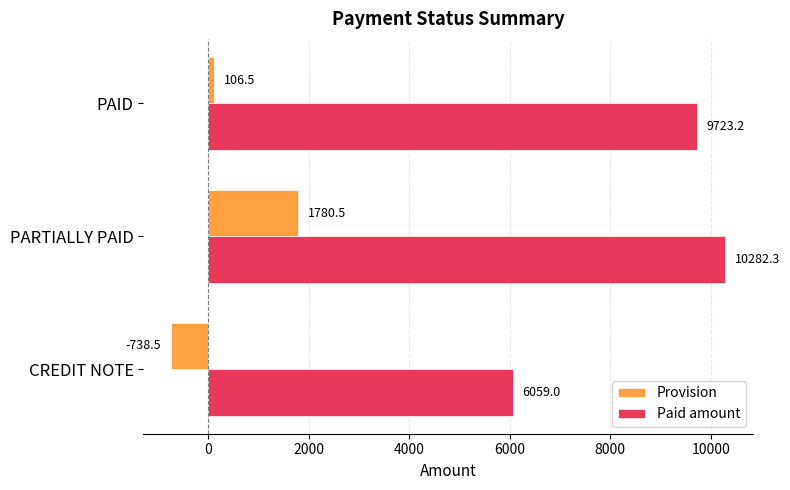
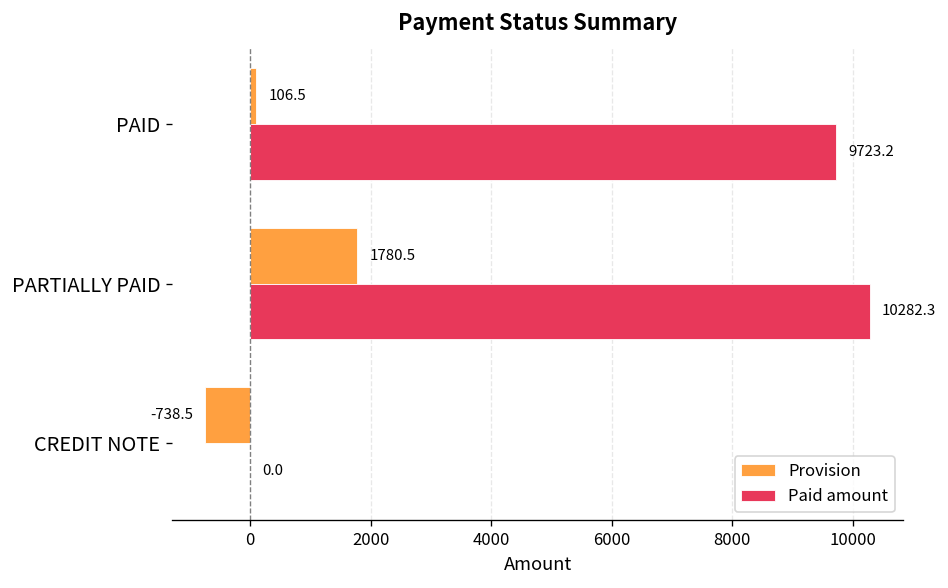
Paid amount, CREDIT NOTE: 6059.0 -> 0.0
